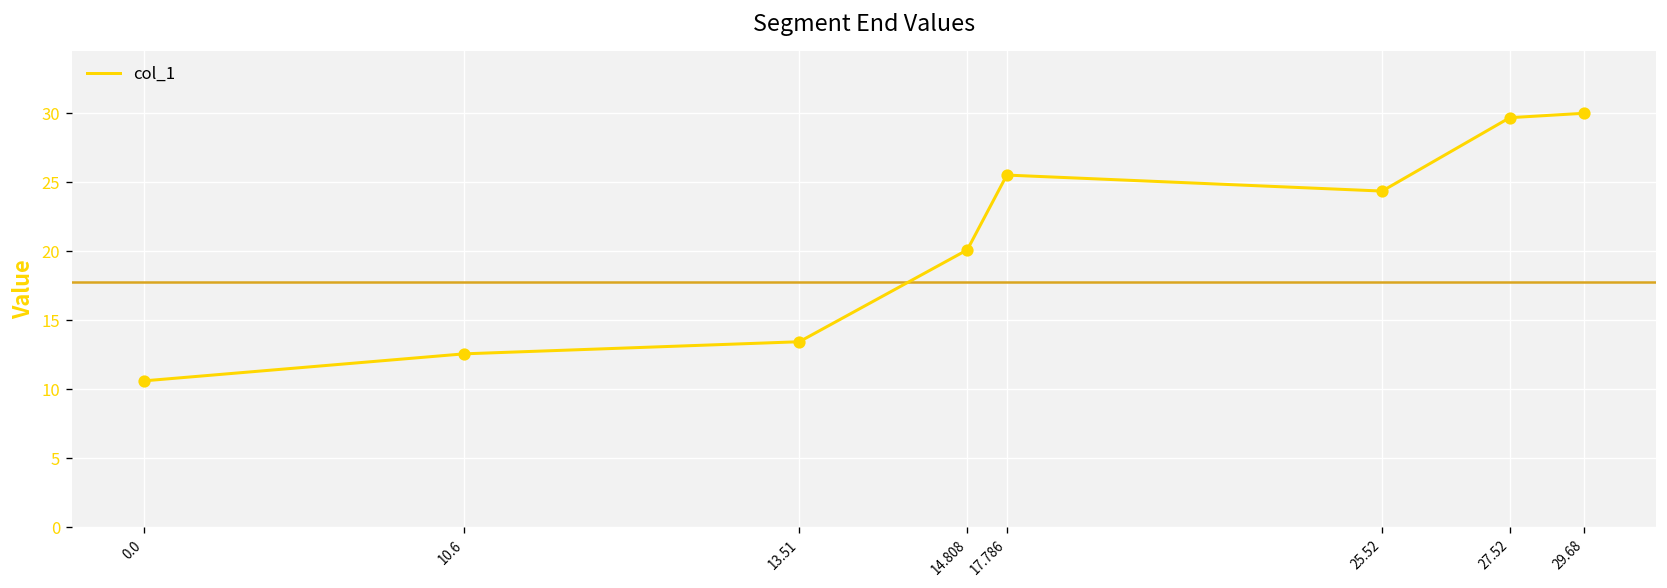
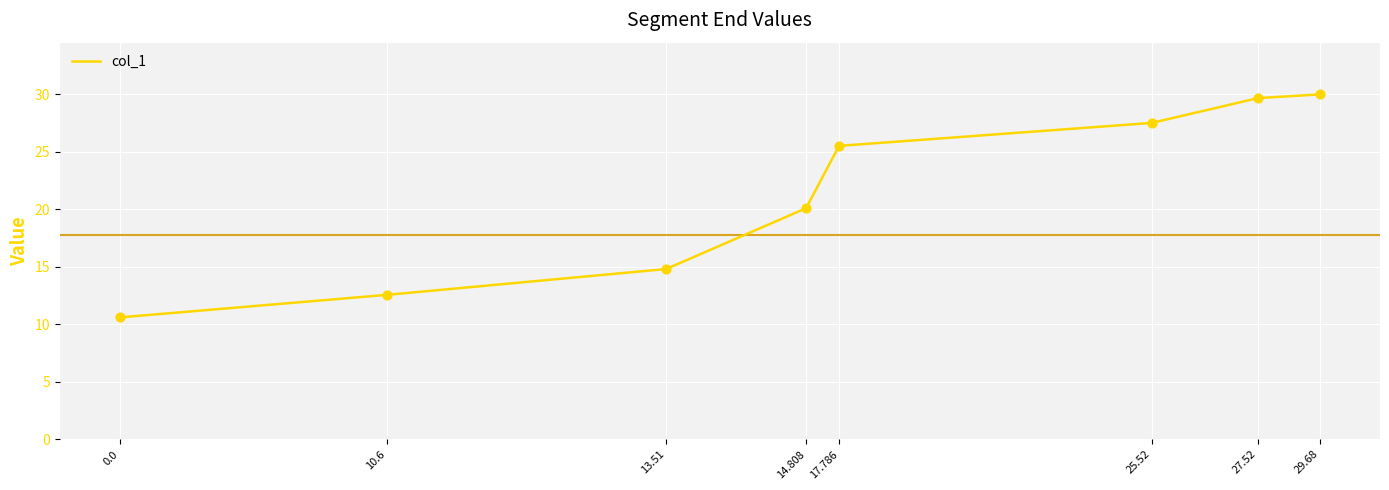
13.51: 13.4 -> 14.8
25.52: 24.4 -> 27.5
